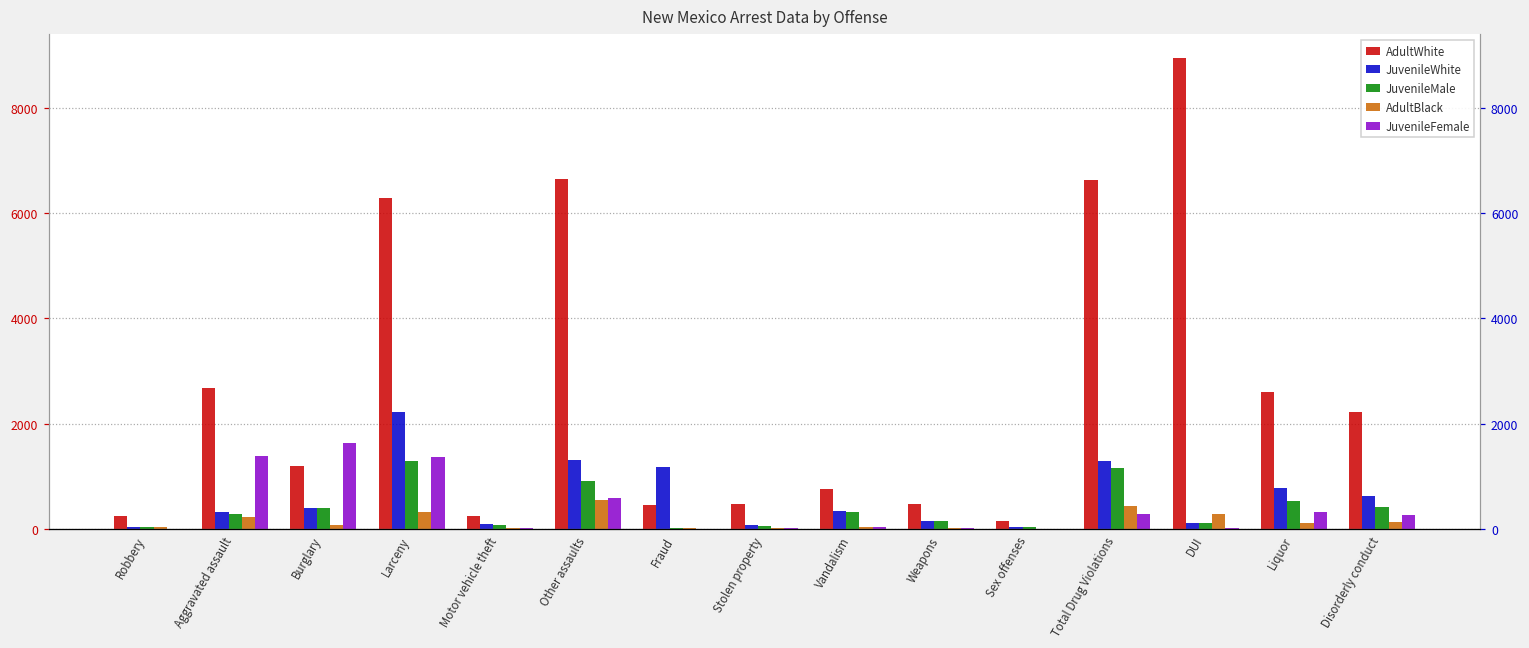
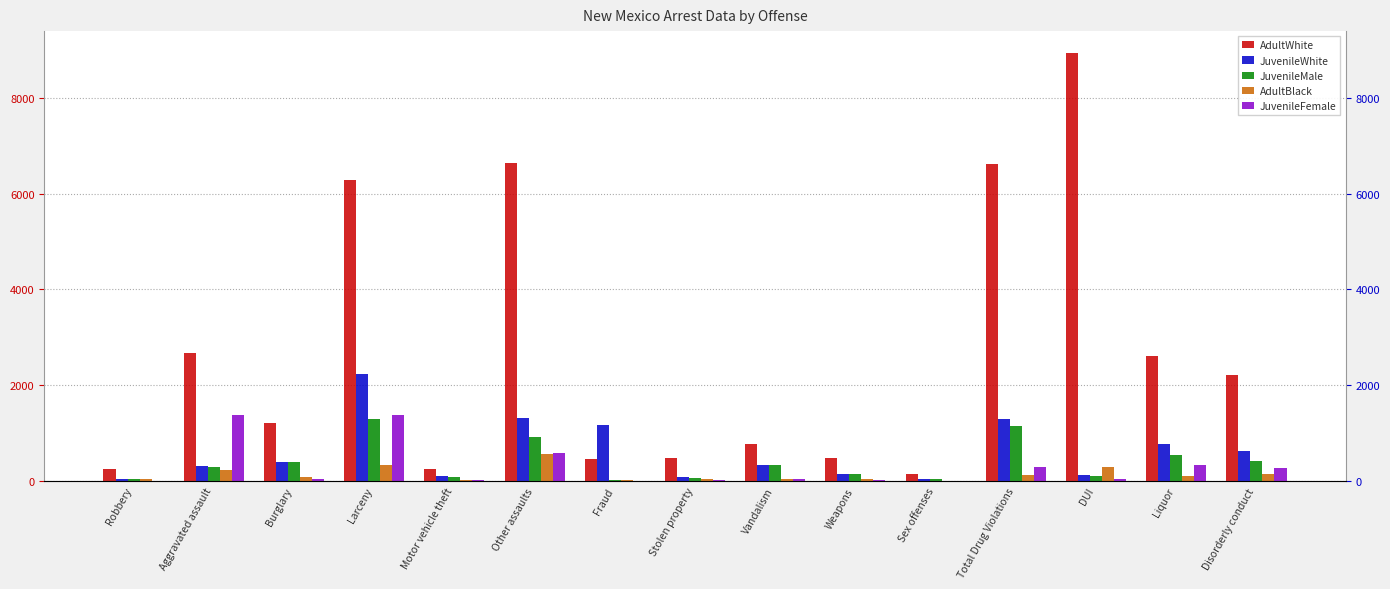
JuvenileFemale, Burglary: 1600 -> 0
AdultBlack, Total Drug Violations: 400 -> 100
